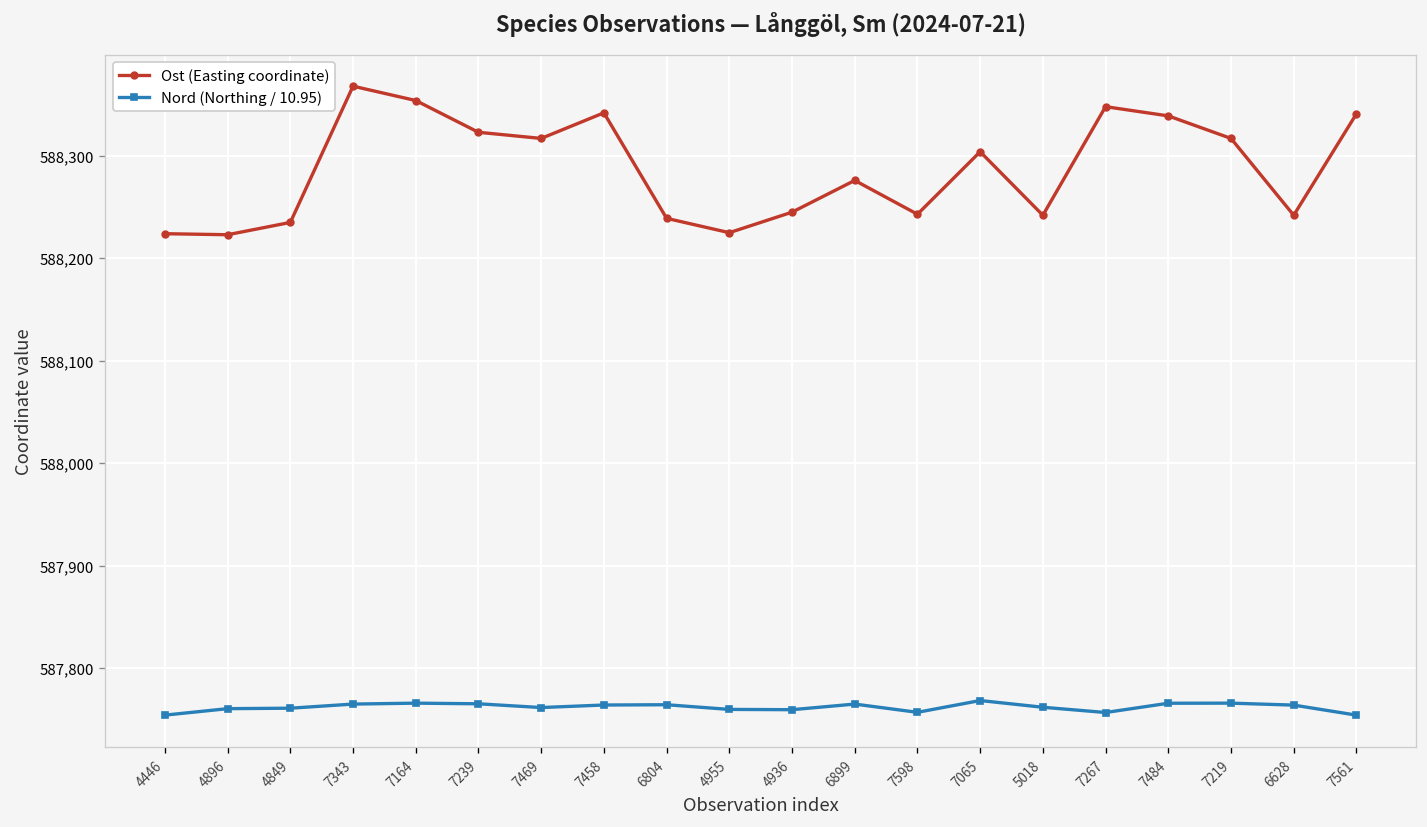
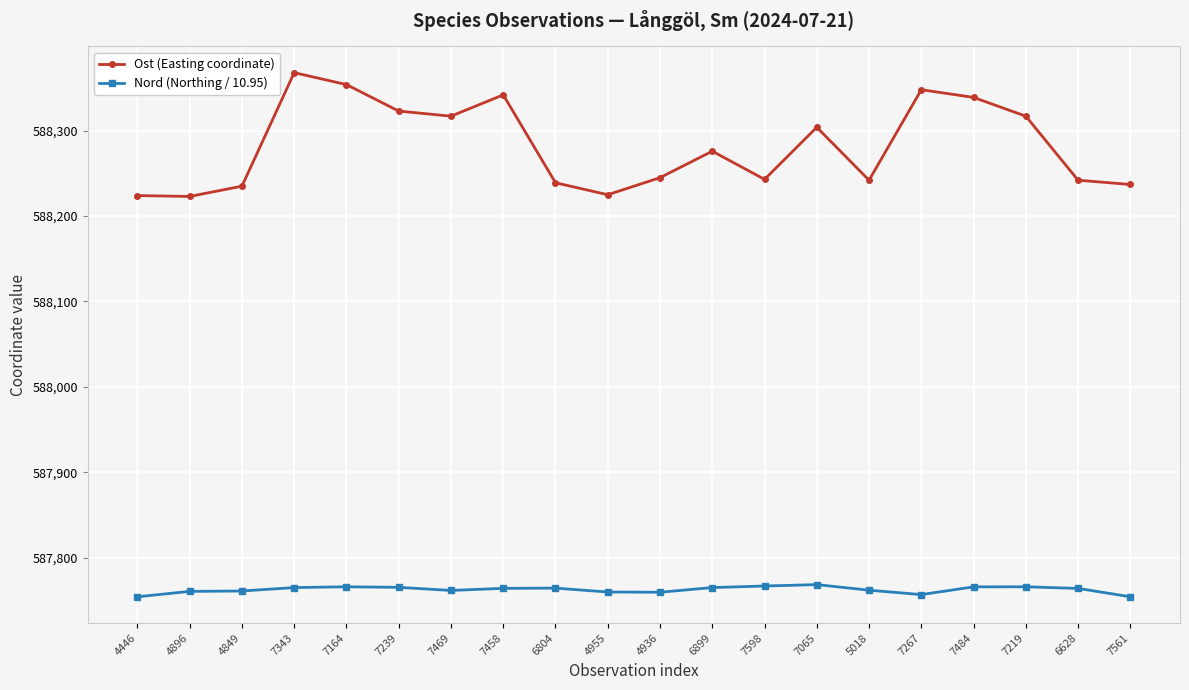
Nord (Northing / 10.95), 7598: 587,760 -> 587,770
Ost (Easting coordinate), 7561: 588,340 -> 588,240
